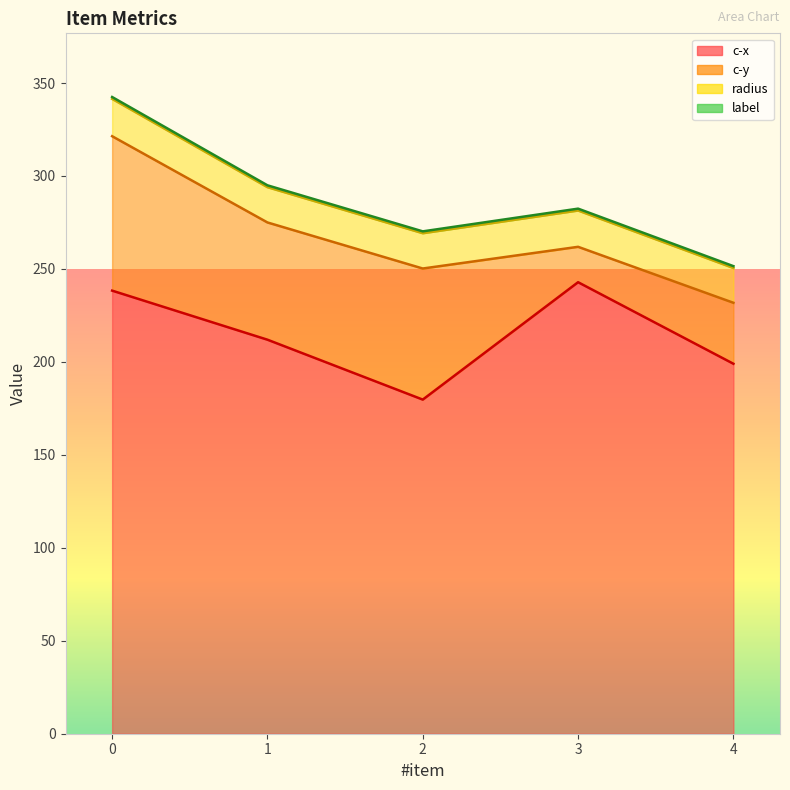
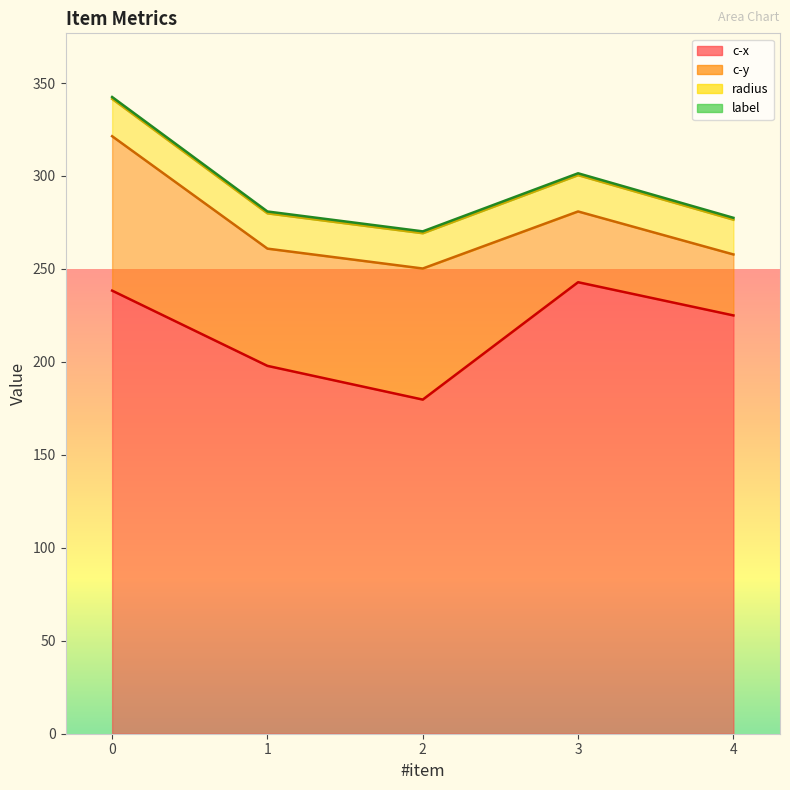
c-x, 1: 212 -> 198
c-y, 3: 19 -> 38
c-x, 4: 199 -> 225
